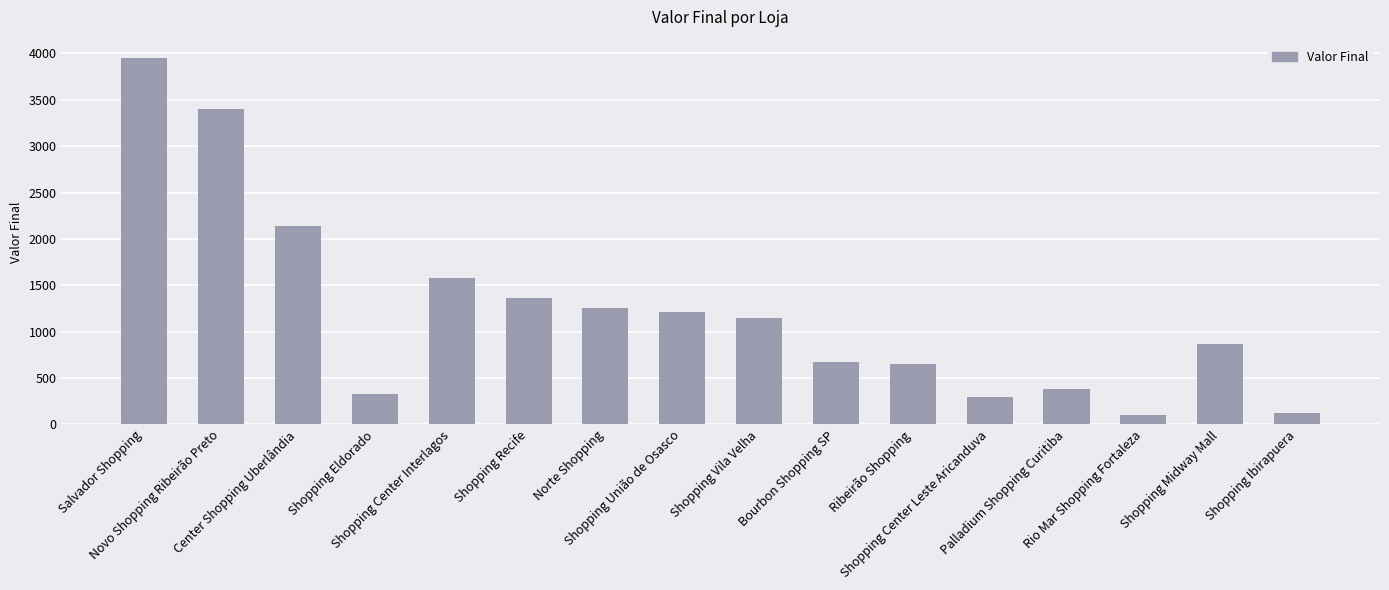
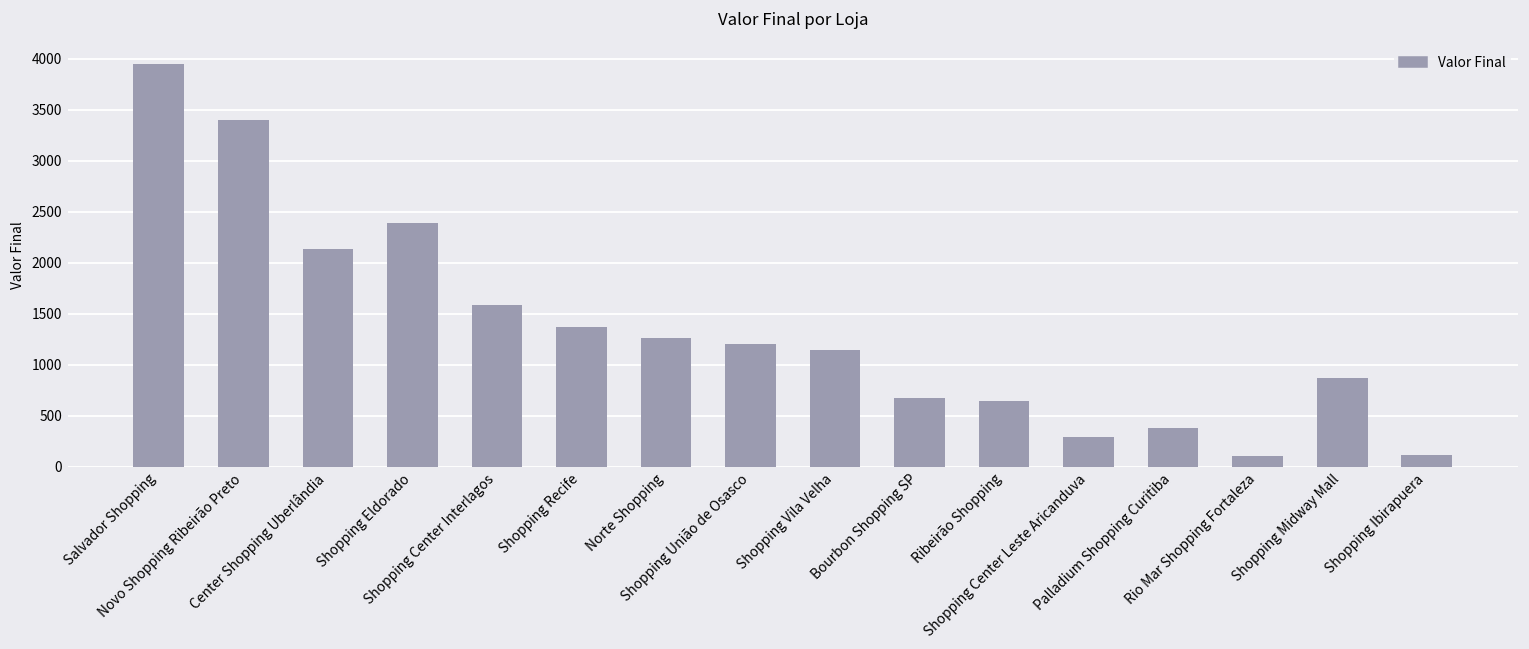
Shopping Eldorado: 300 -> 2400
